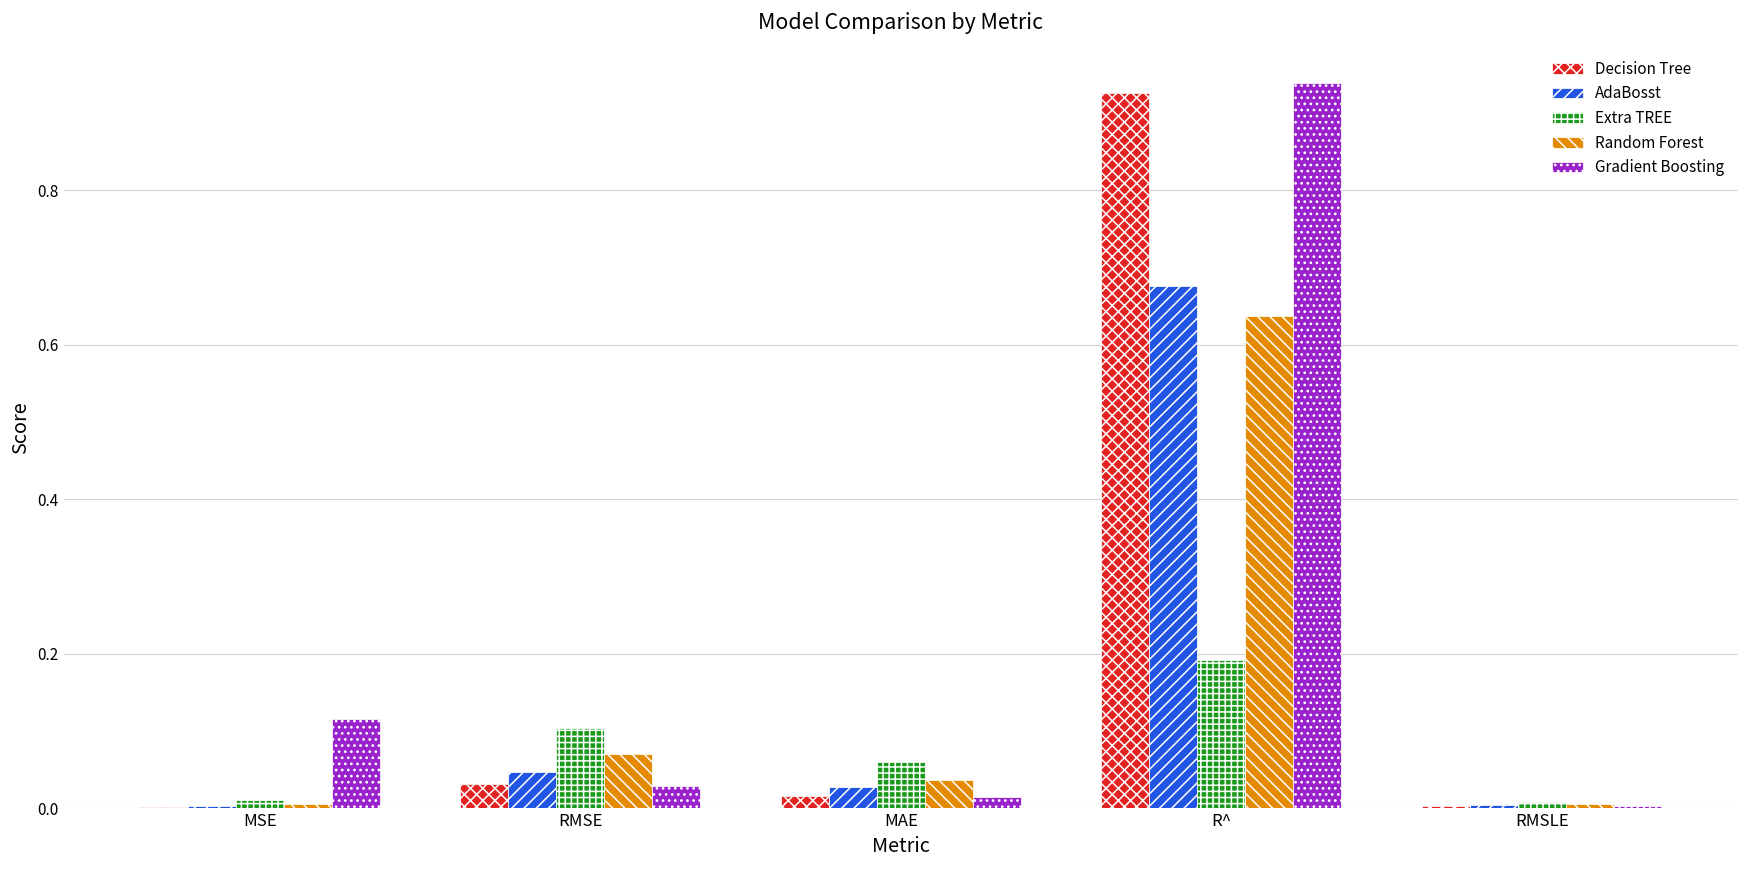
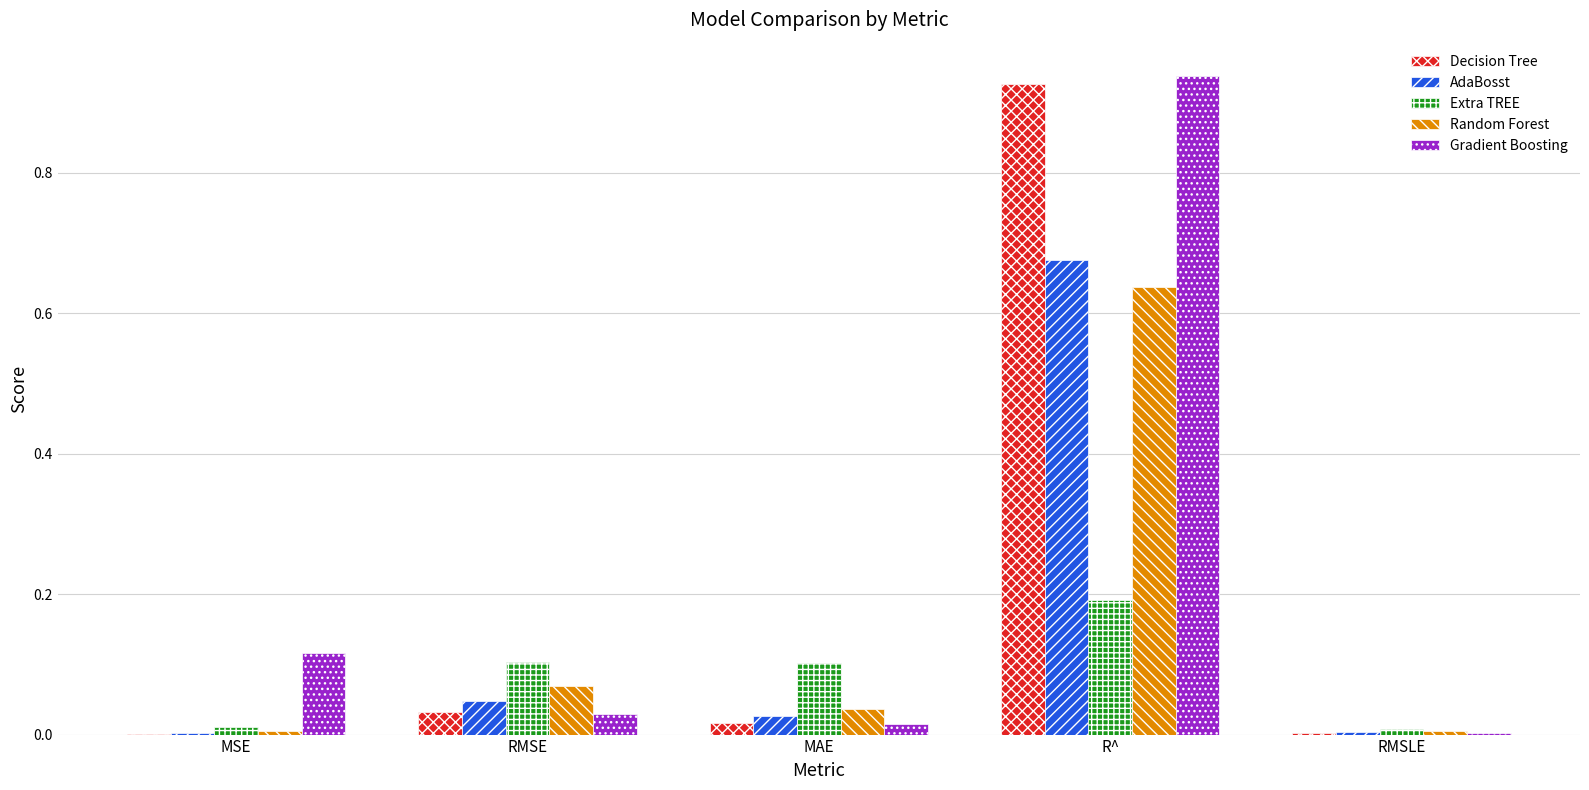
Extra TREE, MAE: 0.06 -> 0.10
